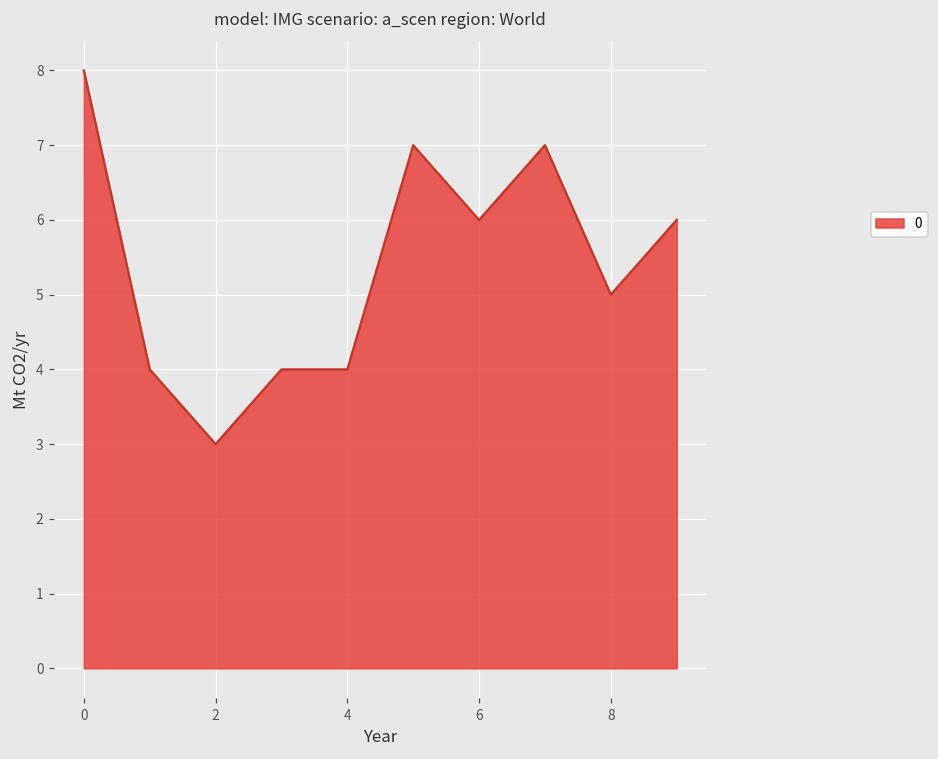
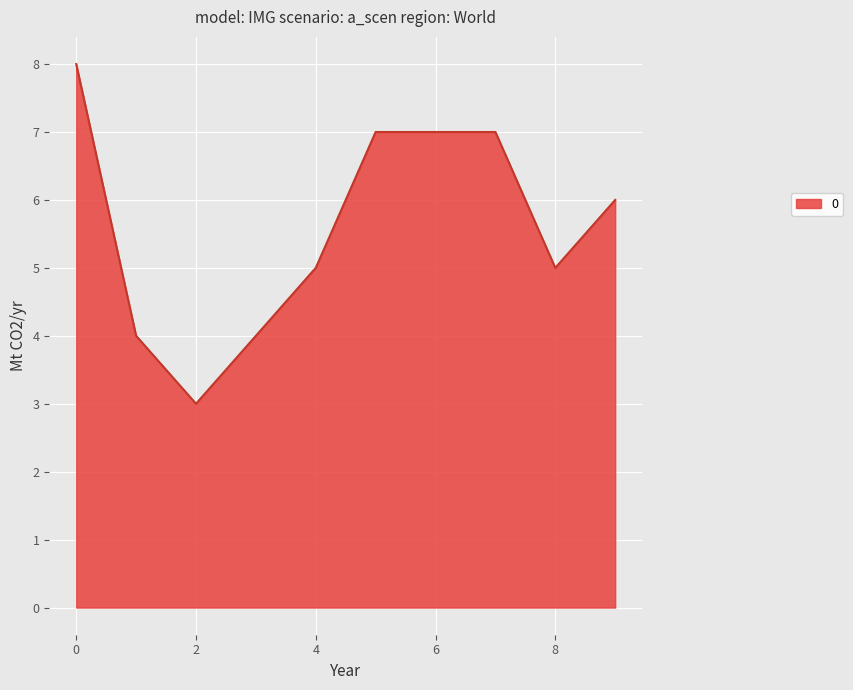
4: 4 -> 5
6: 6 -> 7
